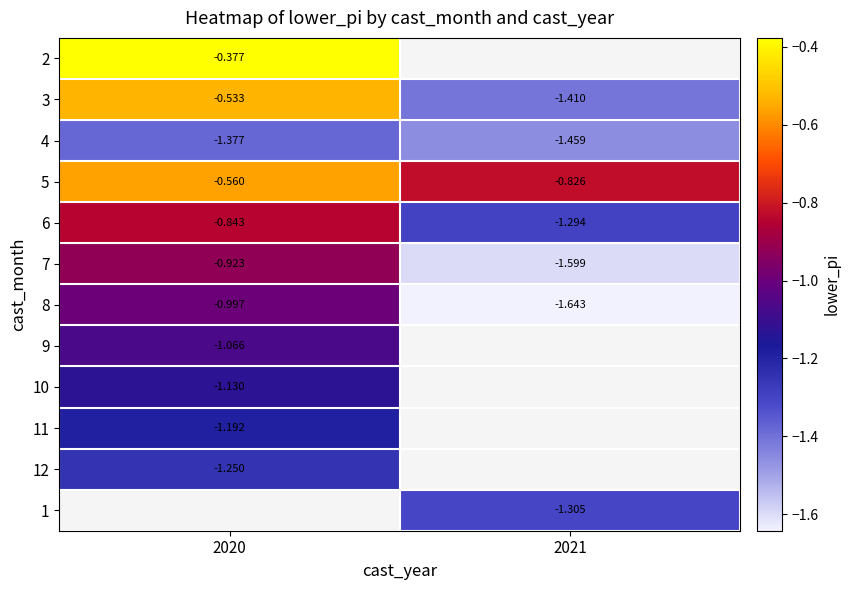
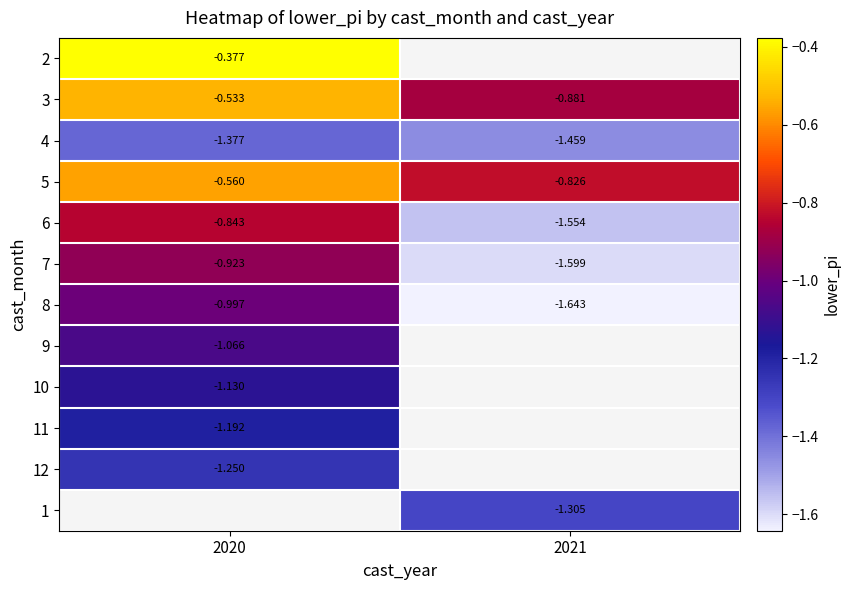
3, 2021: -1.410 -> -0.881
6, 2021: -1.294 -> -1.554
